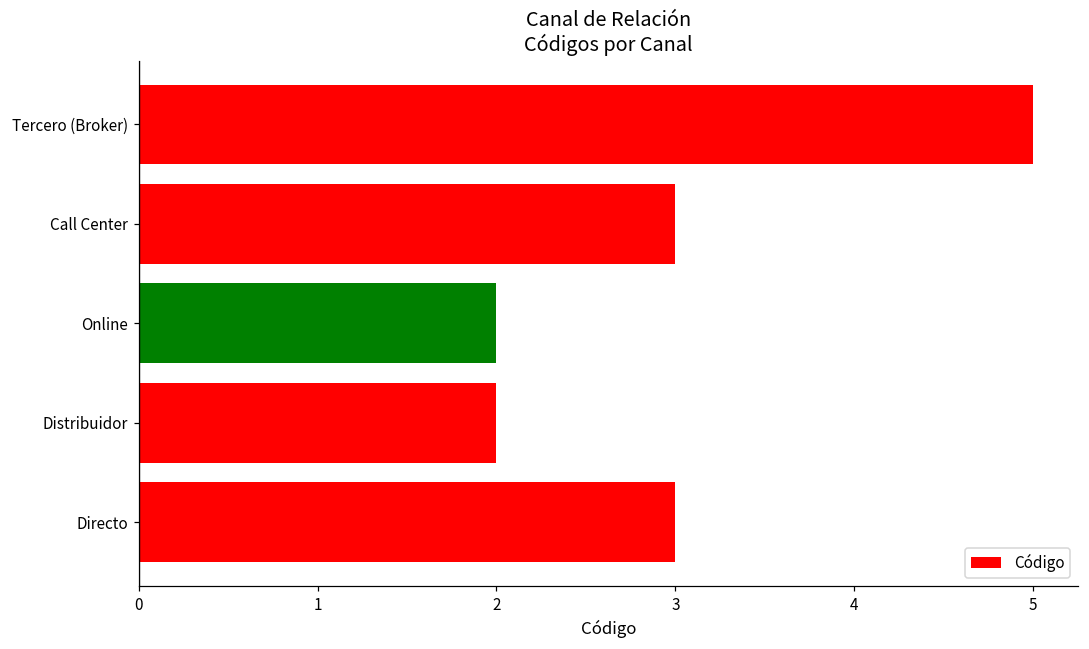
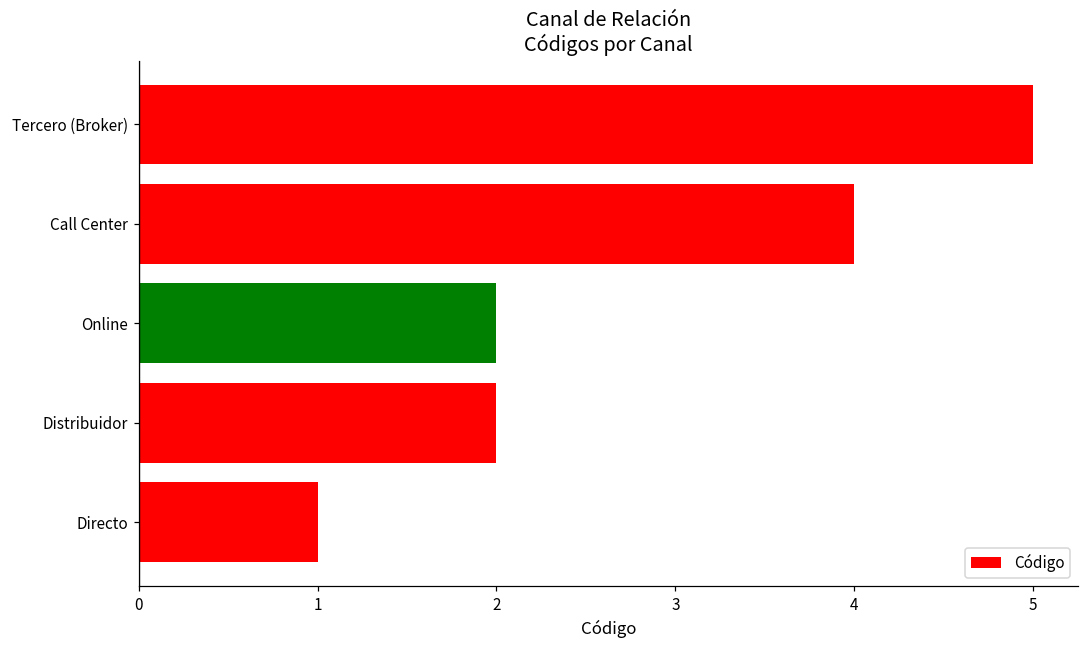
Call Center: 3 -> 4
Directo: 3 -> 1
